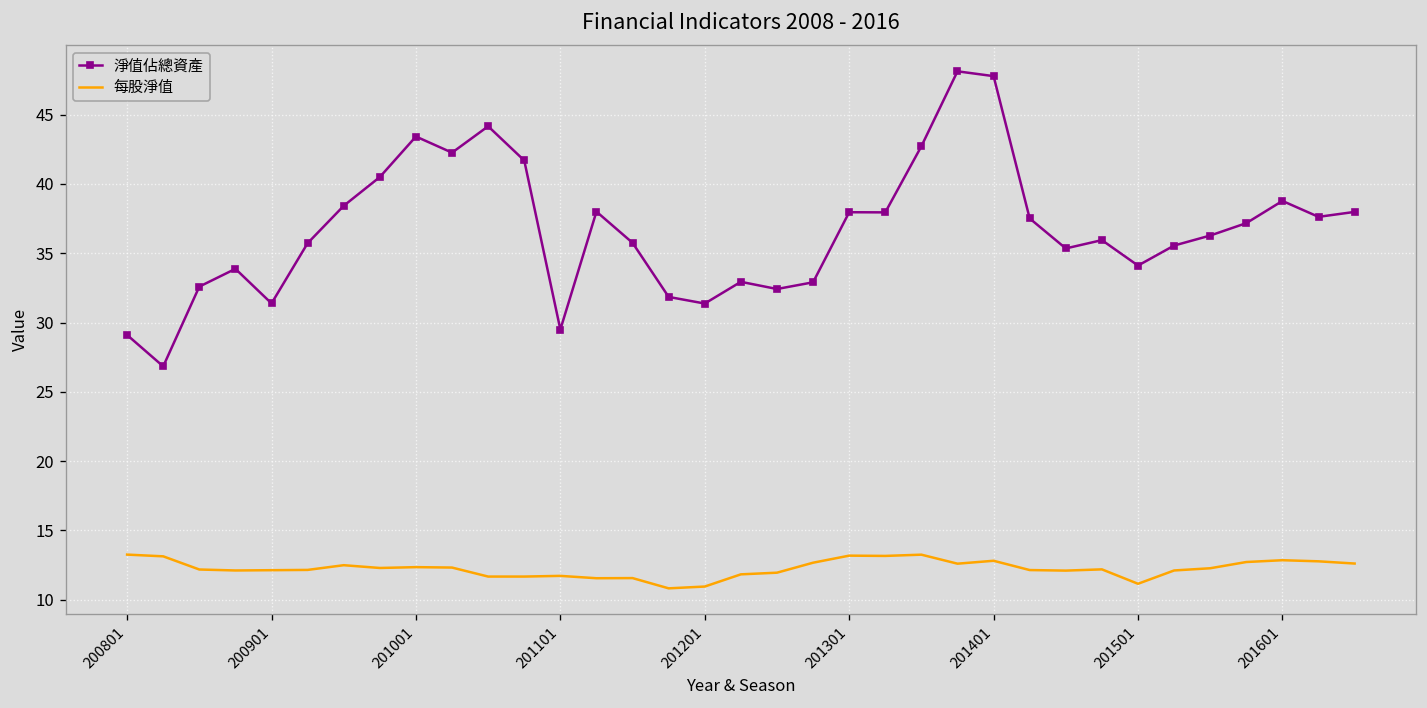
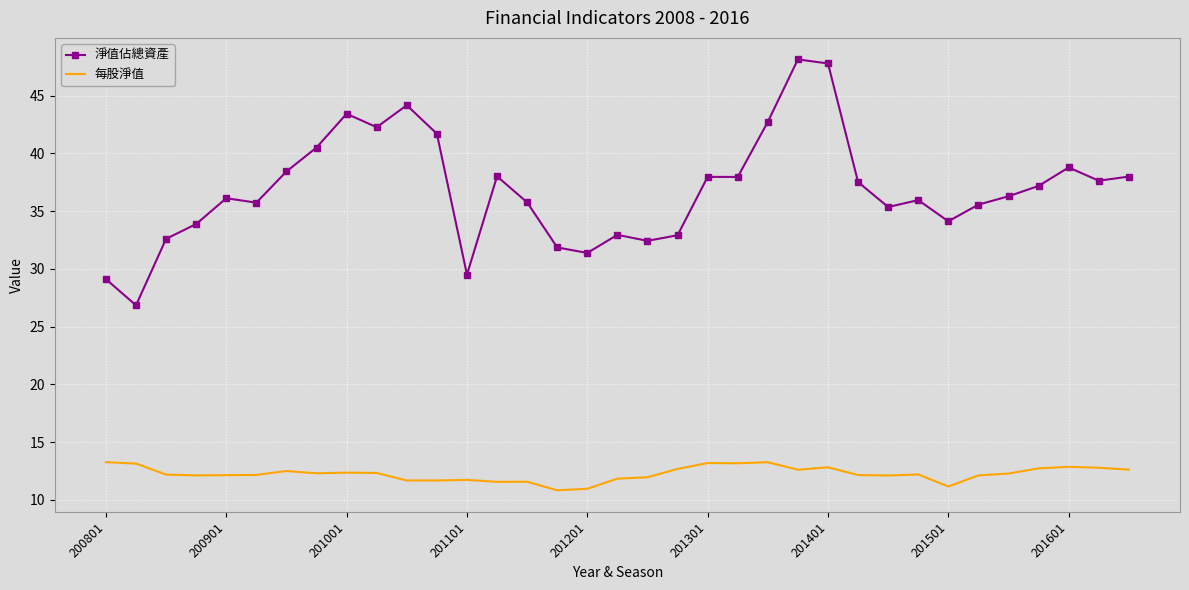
淨值佔總資產, 200901: 31.4 -> 36.1
